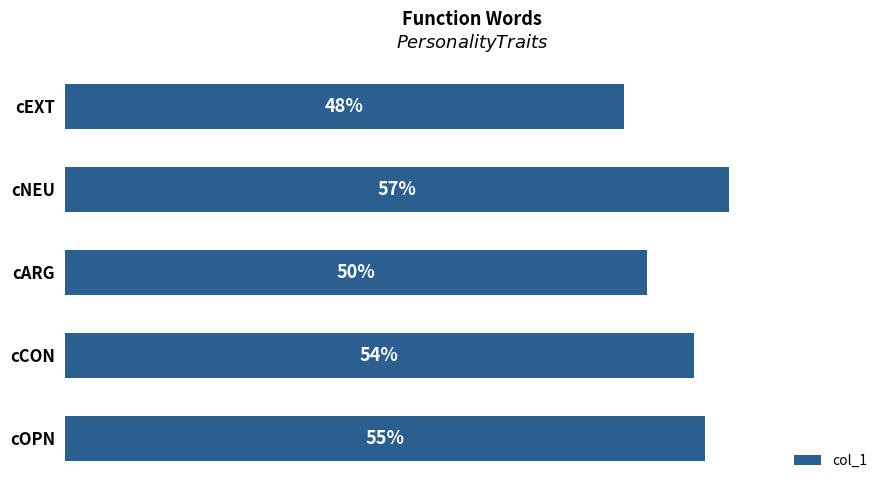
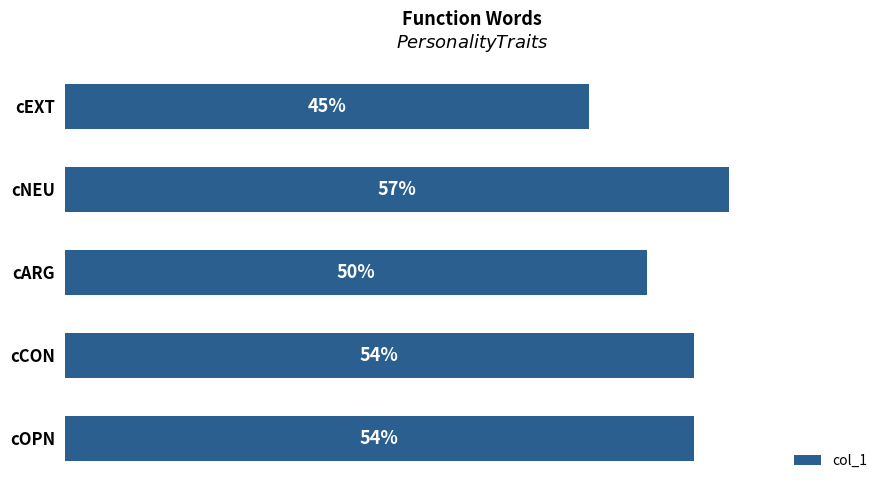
cEXT: 48% -> 45%
cOPN: 55% -> 54%
